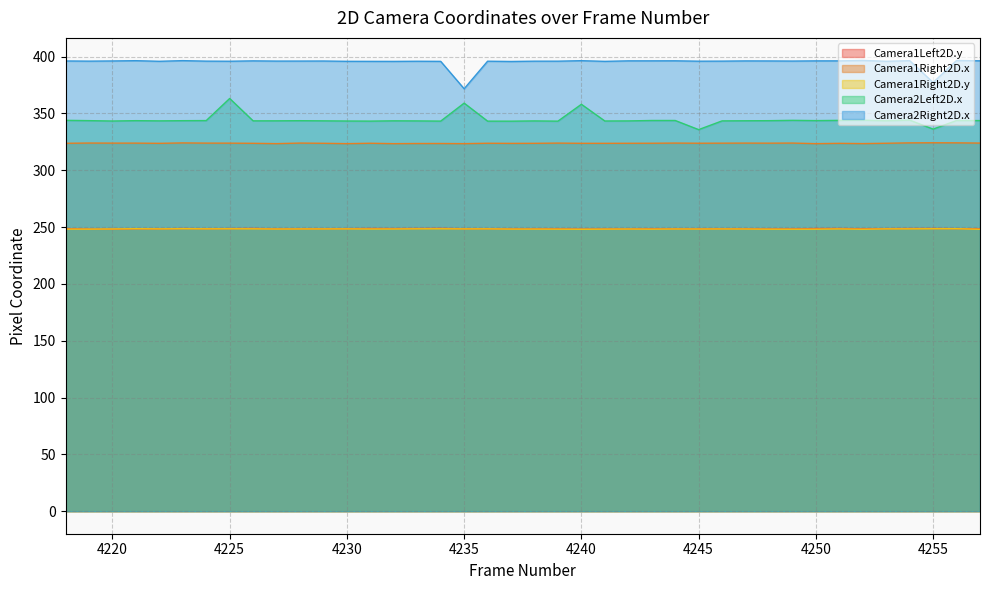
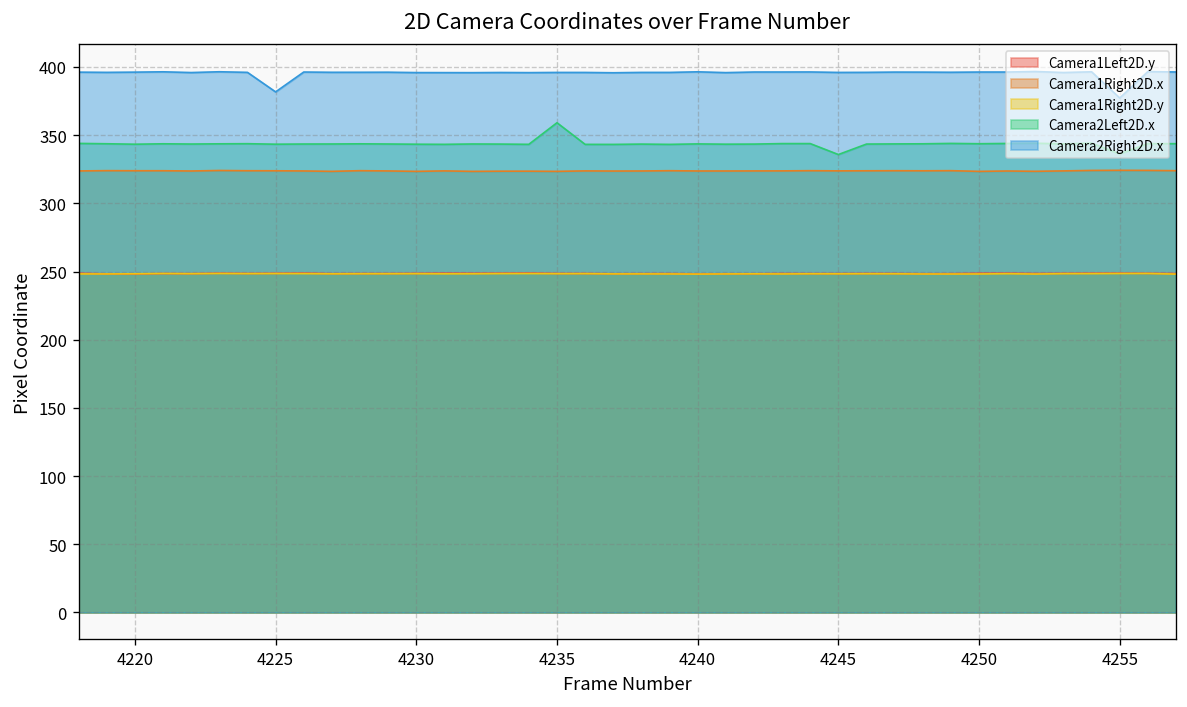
Camera2Left2D.x, 4225: 363 -> 343
Camera2Right2D.x, 4225: 396 -> 382
Camera2Right2D.x, 4235: 372 -> 396
Camera2Left2D.x, 4240: 358 -> 344
